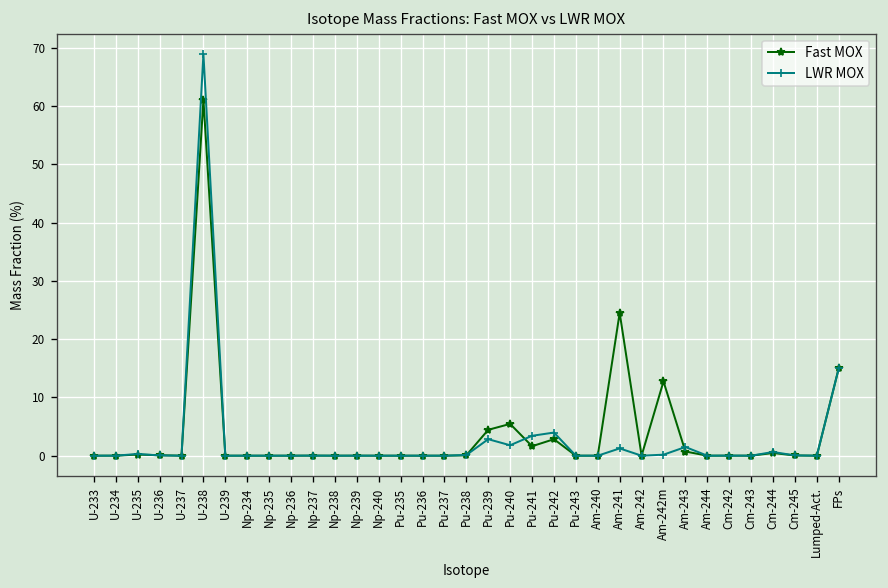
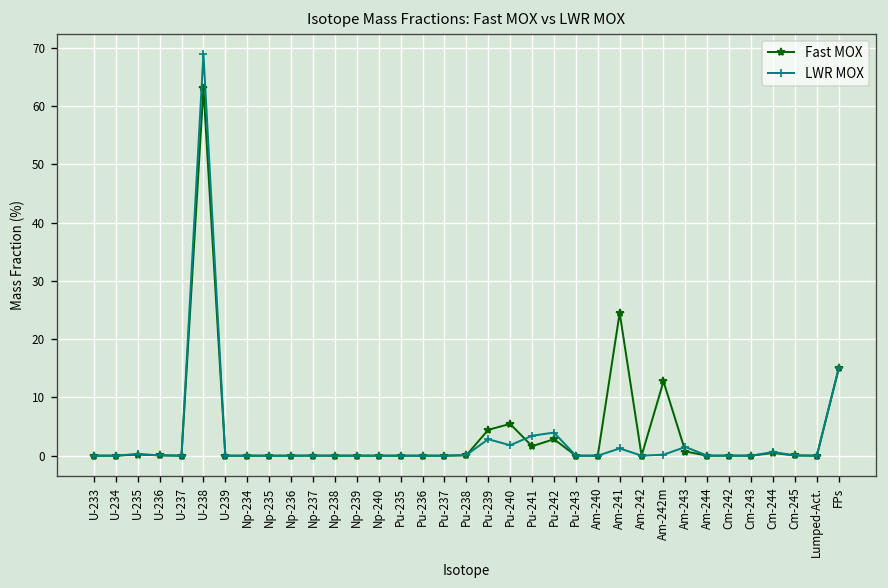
Fast MOX, U-238: 61 -> 63
